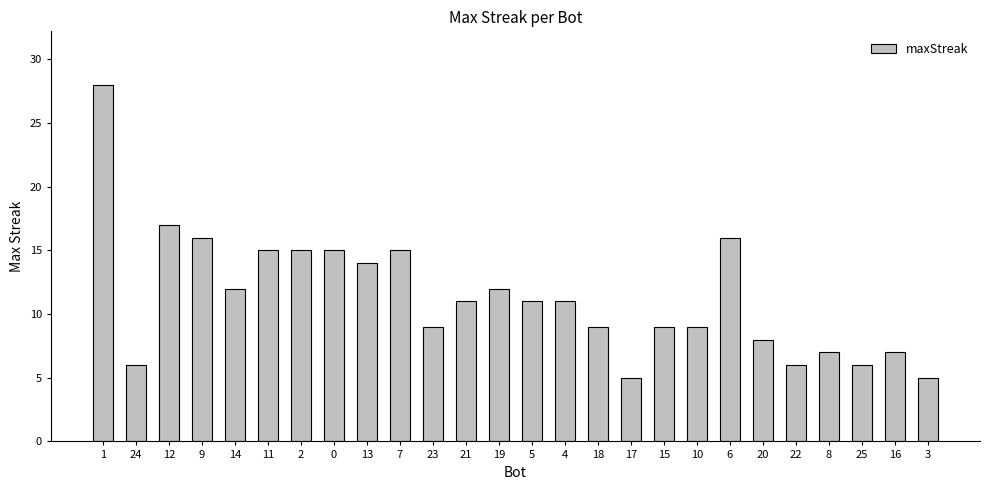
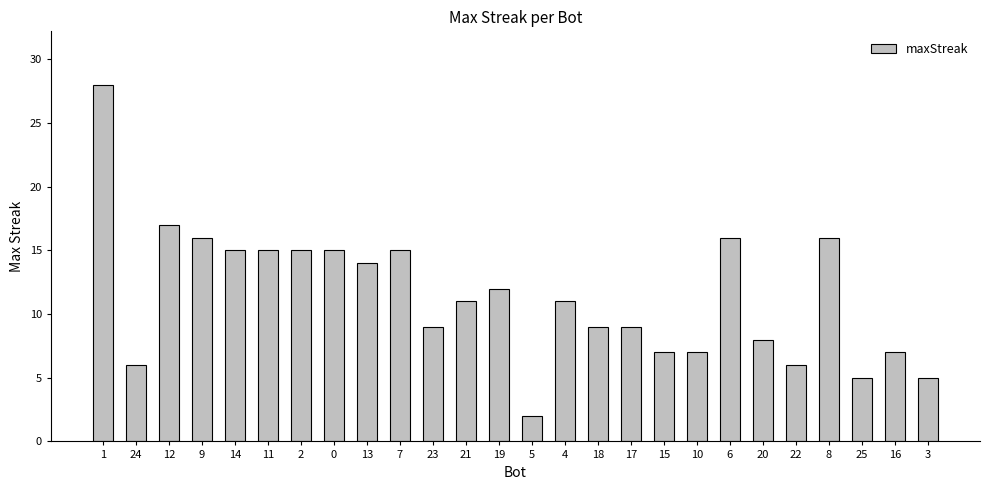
14: 12 -> 15
5: 11 -> 2
17: 5 -> 9
15: 9 -> 7
10: 9 -> 7
8: 7 -> 16
25: 6 -> 5
